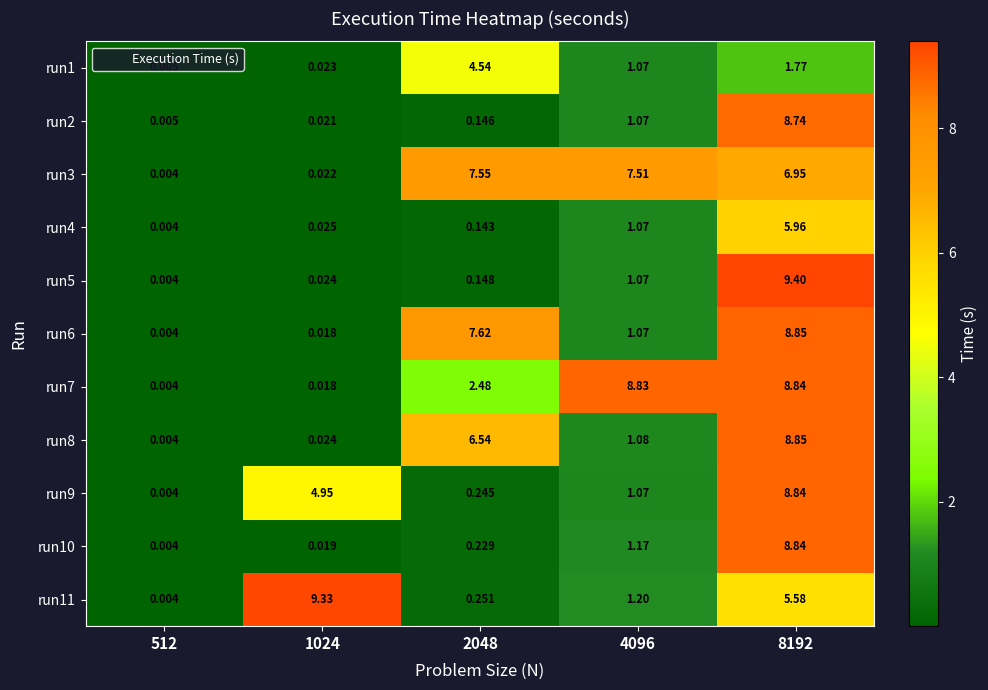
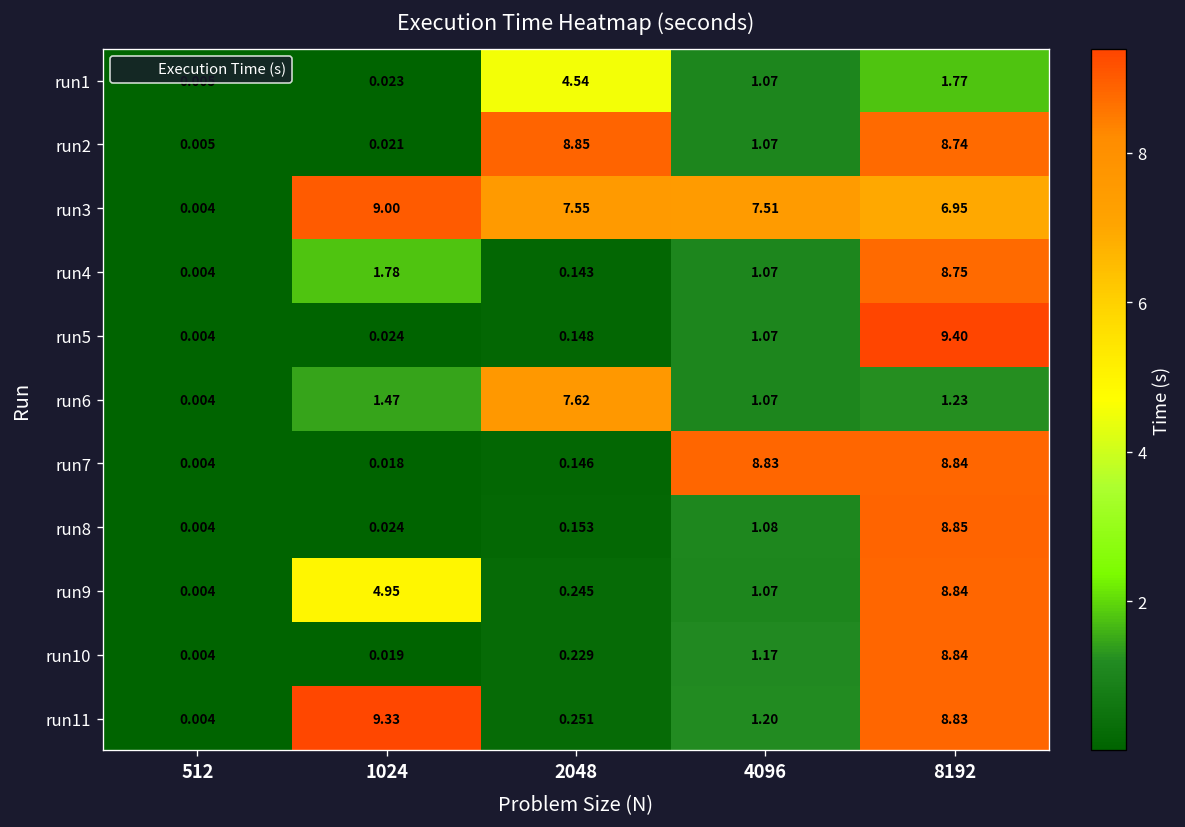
run2, 2048: 0.146 -> 8.85
run3, 1024: 0.022 -> 9.00
run4, 1024: 0.025 -> 1.78
run4, 8192: 5.96 -> 8.75
run6, 1024: 0.018 -> 1.47
run6, 8192: 8.85 -> 1.23
run7, 2048: 2.48 -> 0.146
run8, 2048: 6.54 -> 0.153
run11, 8192: 5.58 -> 8.83
